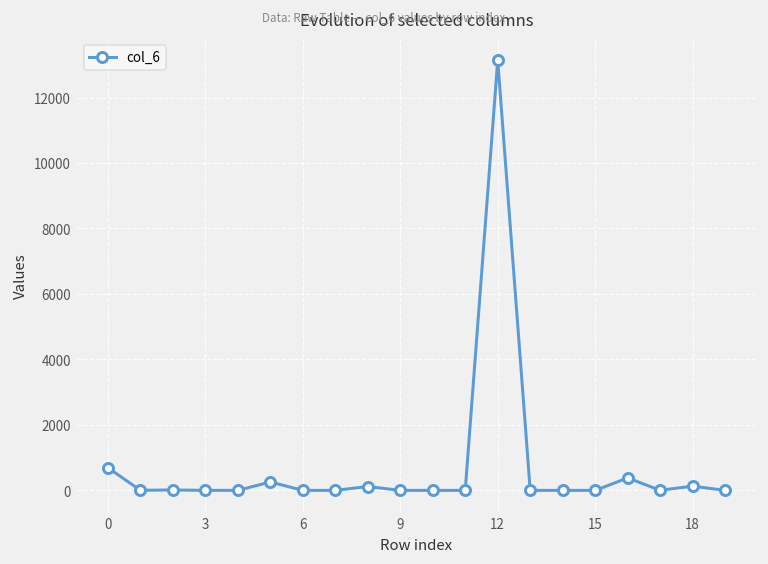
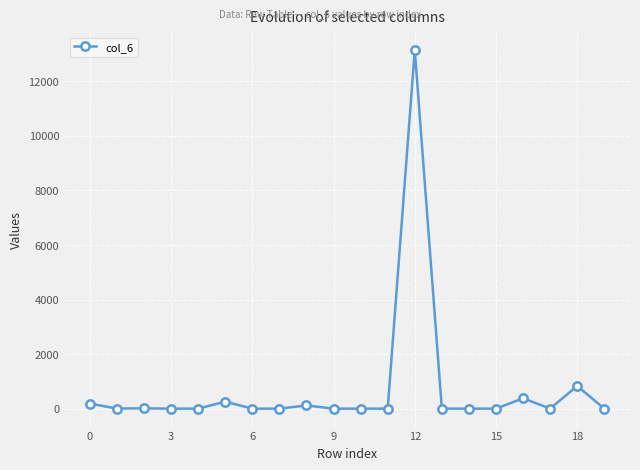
0: 700 -> 200
18: 100 -> 800
